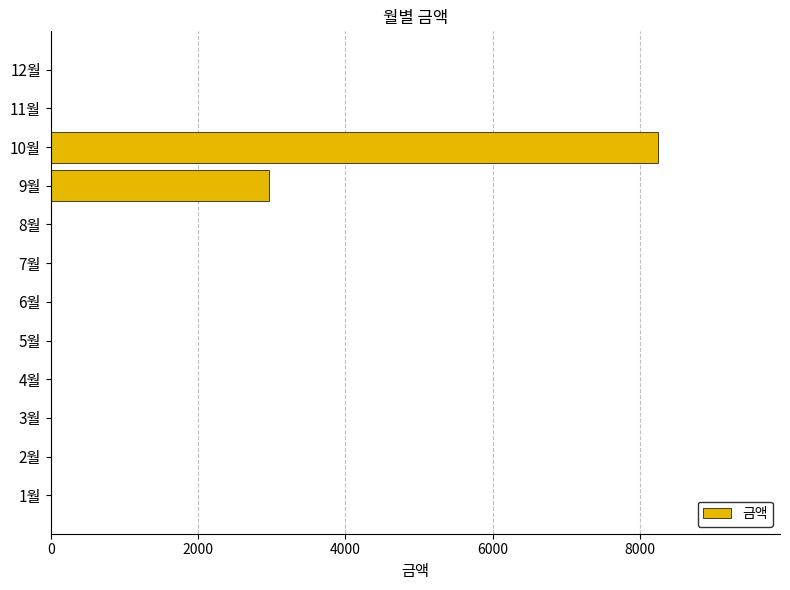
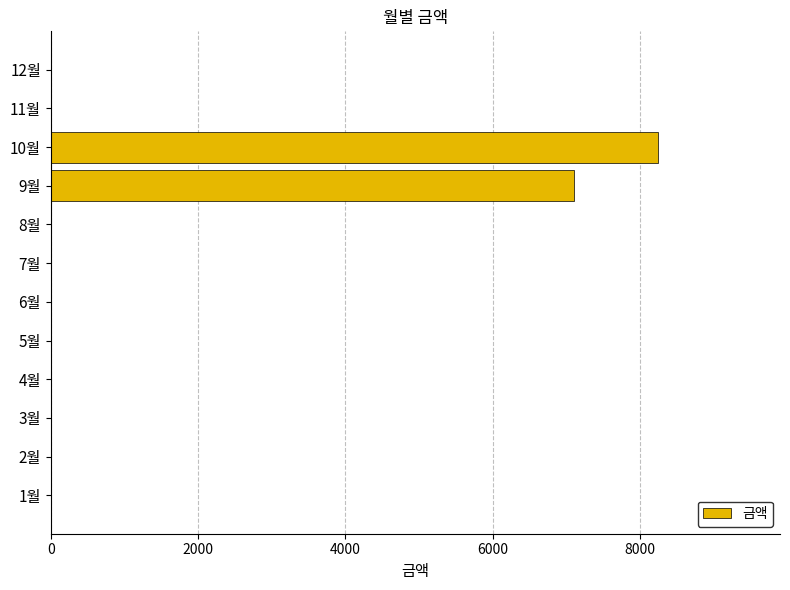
9월: 3000 -> 7100
